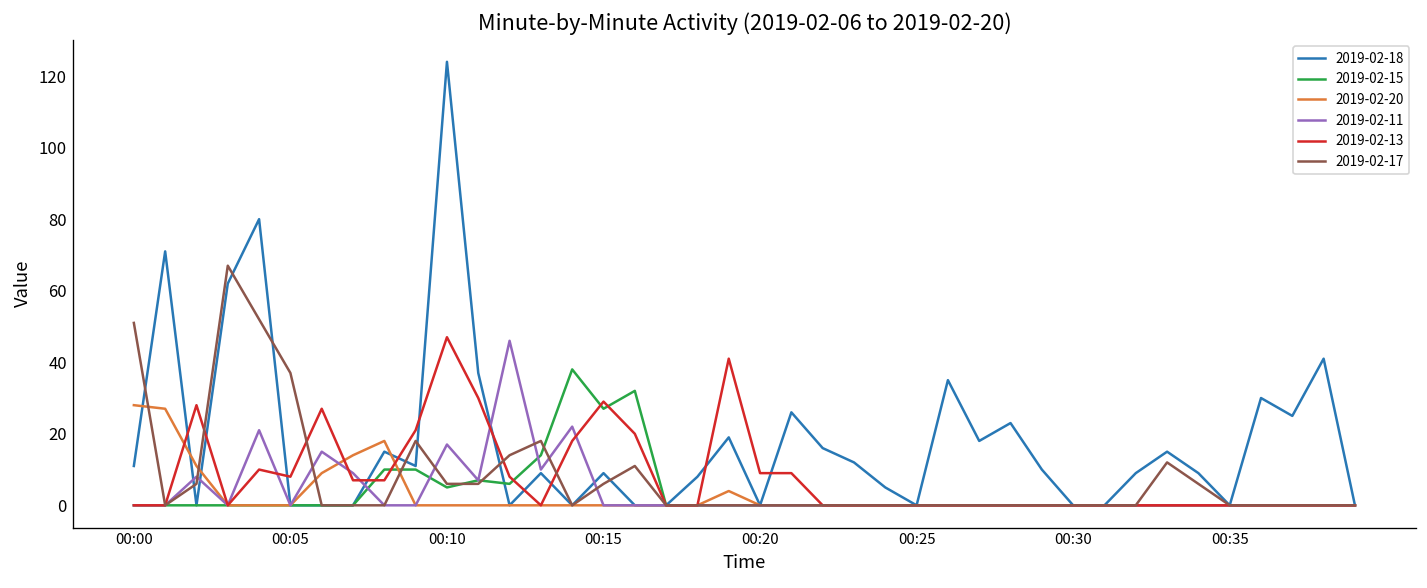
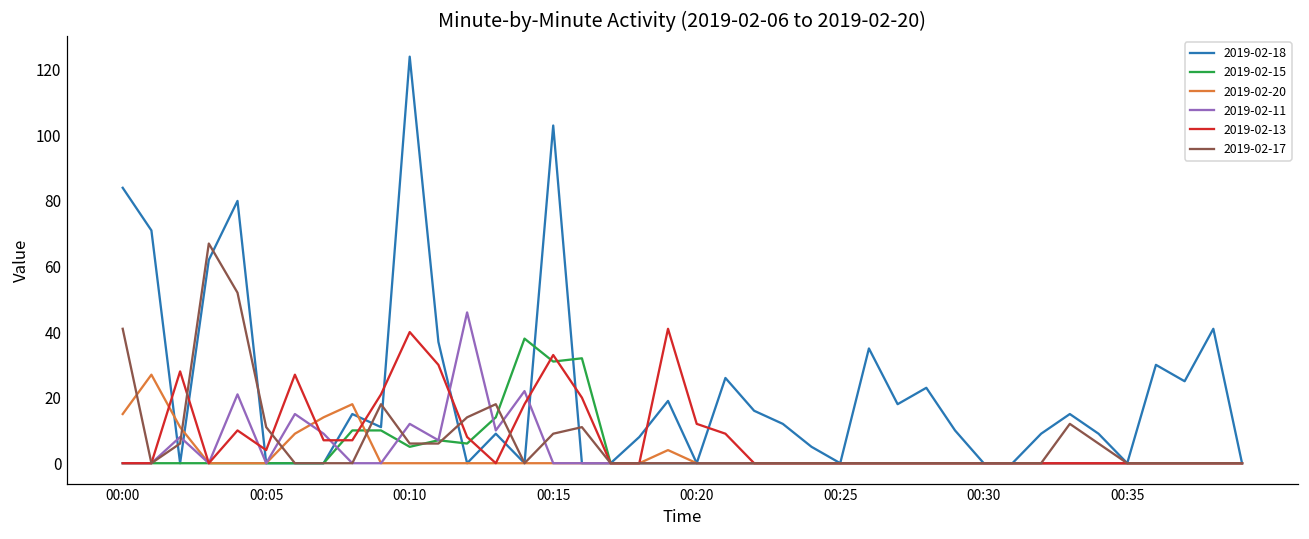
2019-02-18, 00:00: 11 -> 84
2019-02-20, 00:00: 28 -> 15
2019-02-17, 00:00: 51 -> 41
2019-02-13, 00:05: 8 -> 4
2019-02-17, 00:05: 37 -> 11
2019-02-11, 00:10: 17 -> 12
2019-02-13, 00:10: 47 -> 40
2019-02-18, 00:15: 9 -> 103
2019-02-15, 00:15: 27 -> 31
2019-02-13, 00:15: 29 -> 33
2019-02-17, 00:15: 6 -> 9
2019-02-13, 00:20: 9 -> 12
